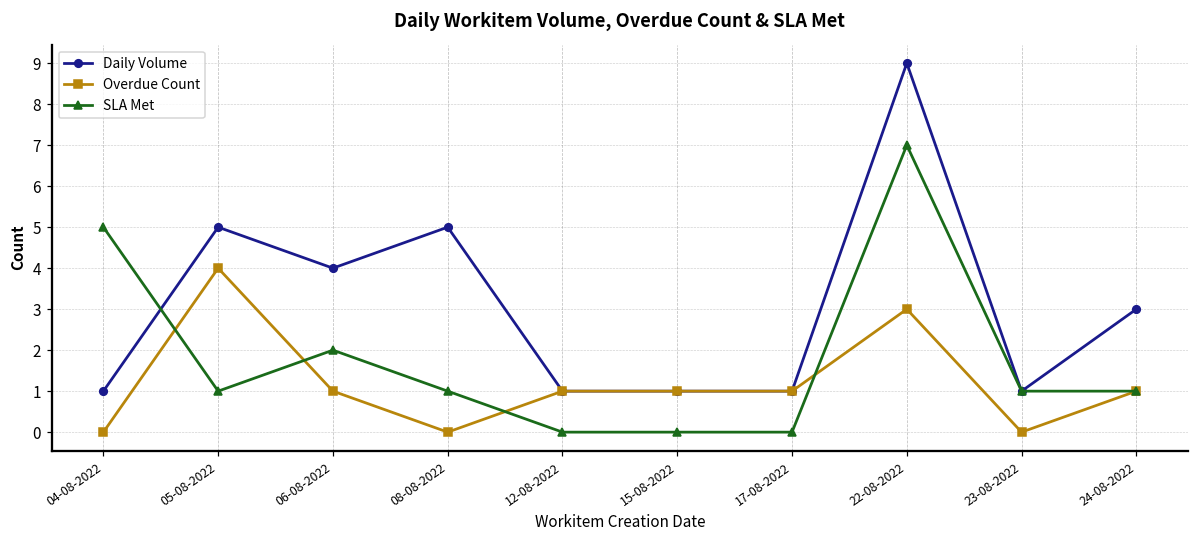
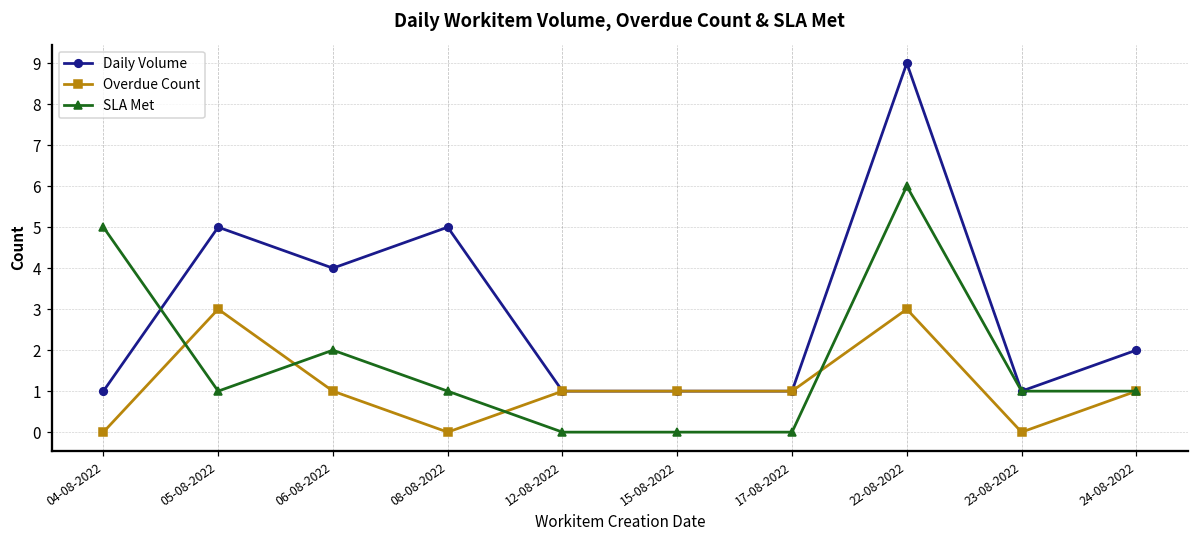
Overdue Count, 05-08-2022: 4 -> 3
SLA Met, 22-08-2022: 7 -> 6
Daily Volume, 24-08-2022: 3 -> 2
